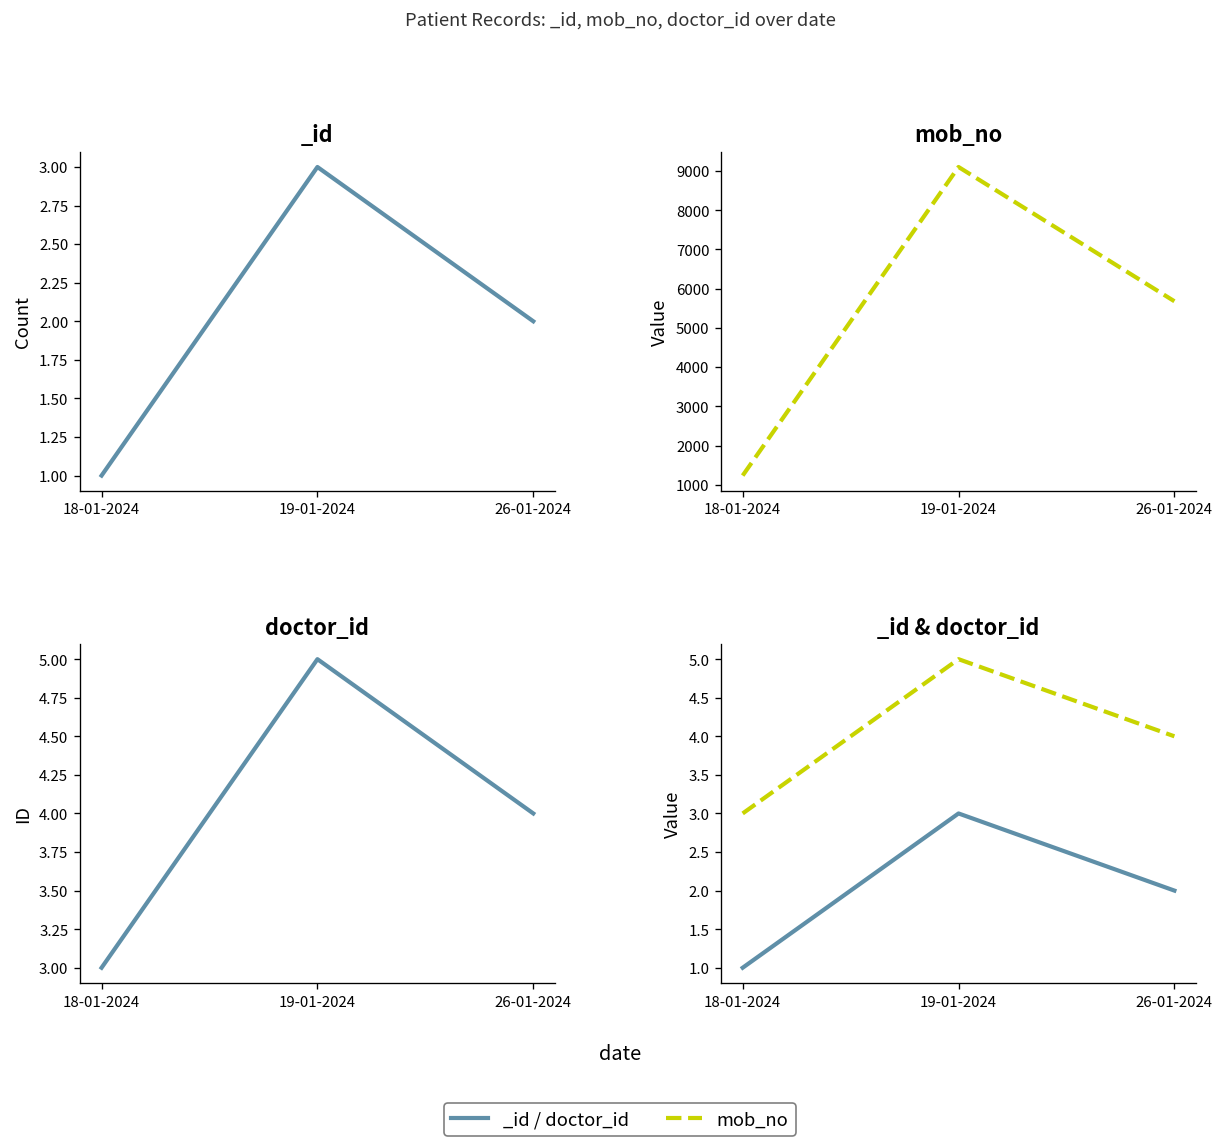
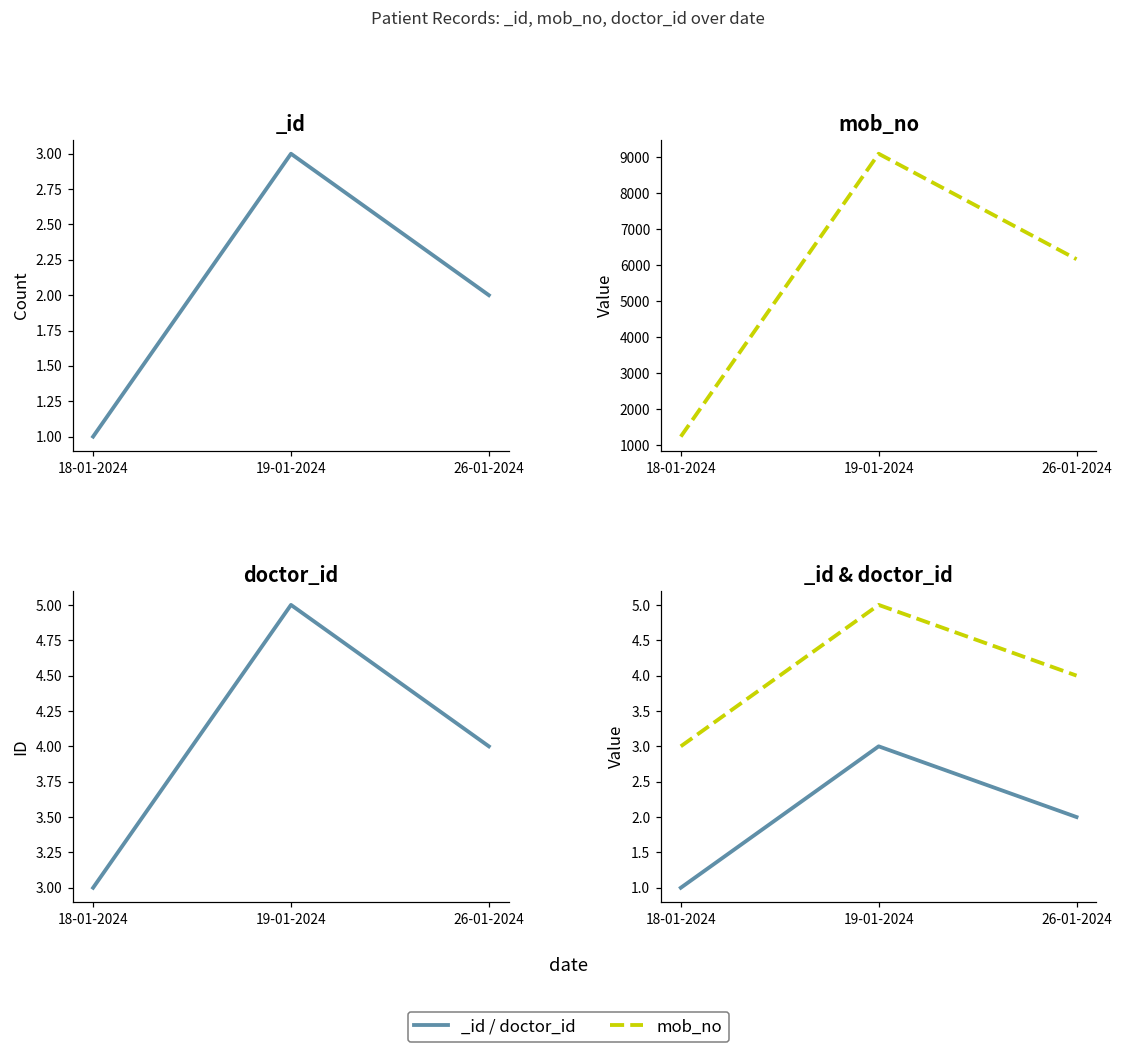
mob_no, 26-01-2024: 5700 -> 6200
